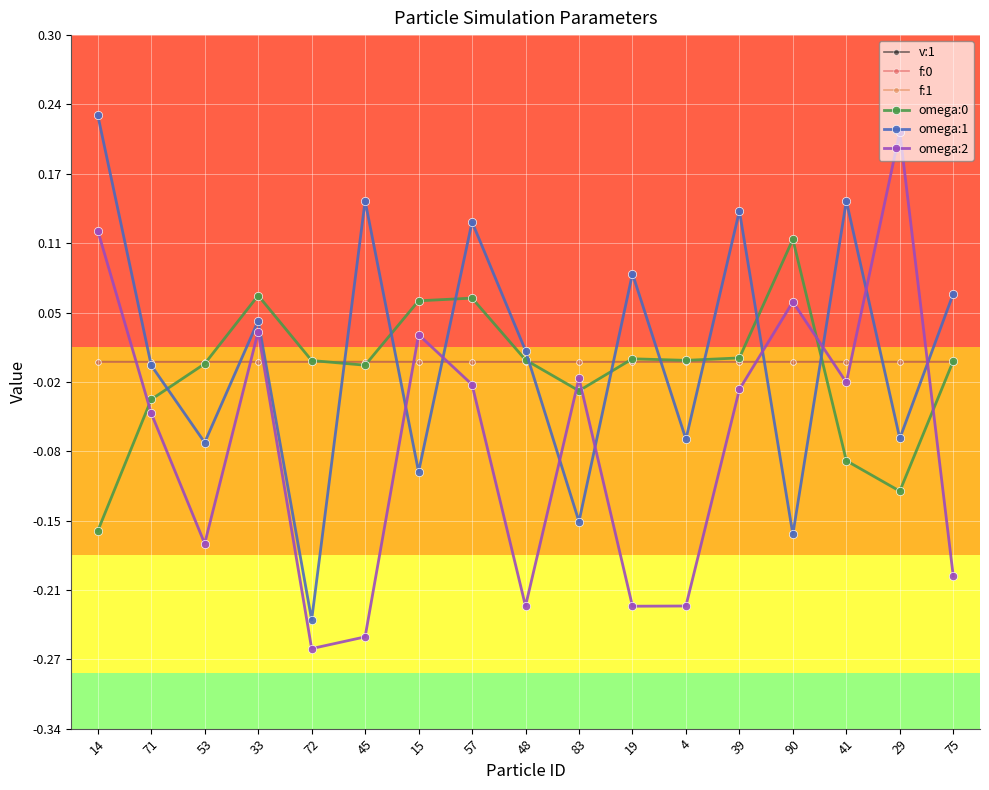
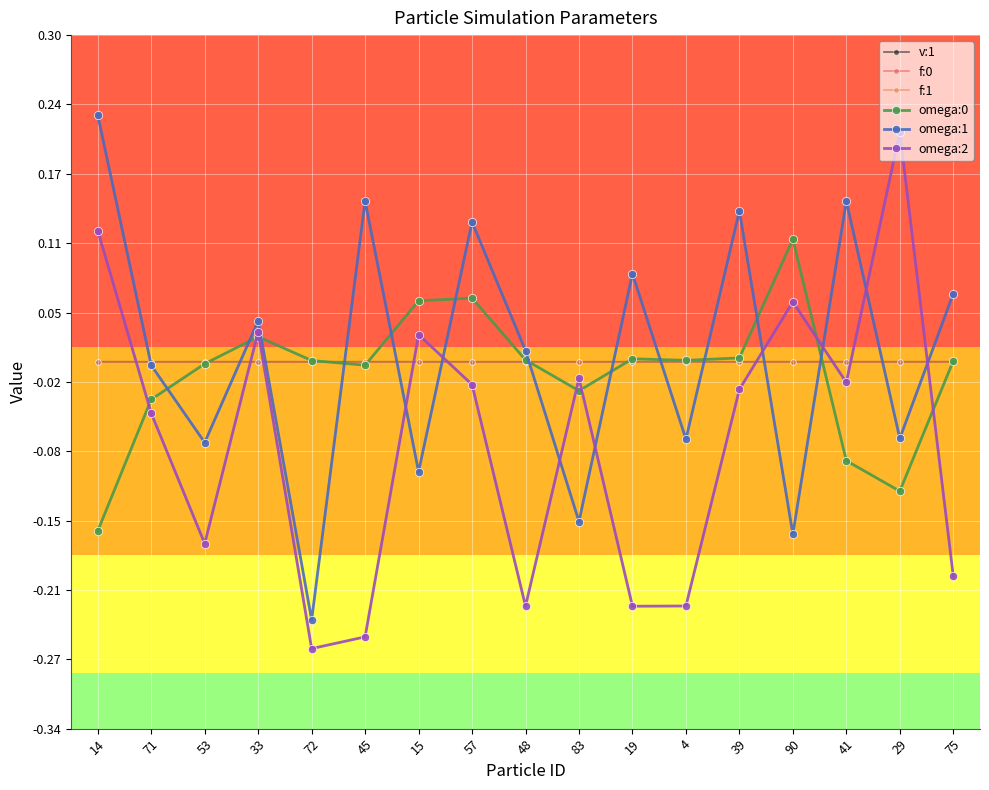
omega:0, 33: 0.061 -> 0.023
